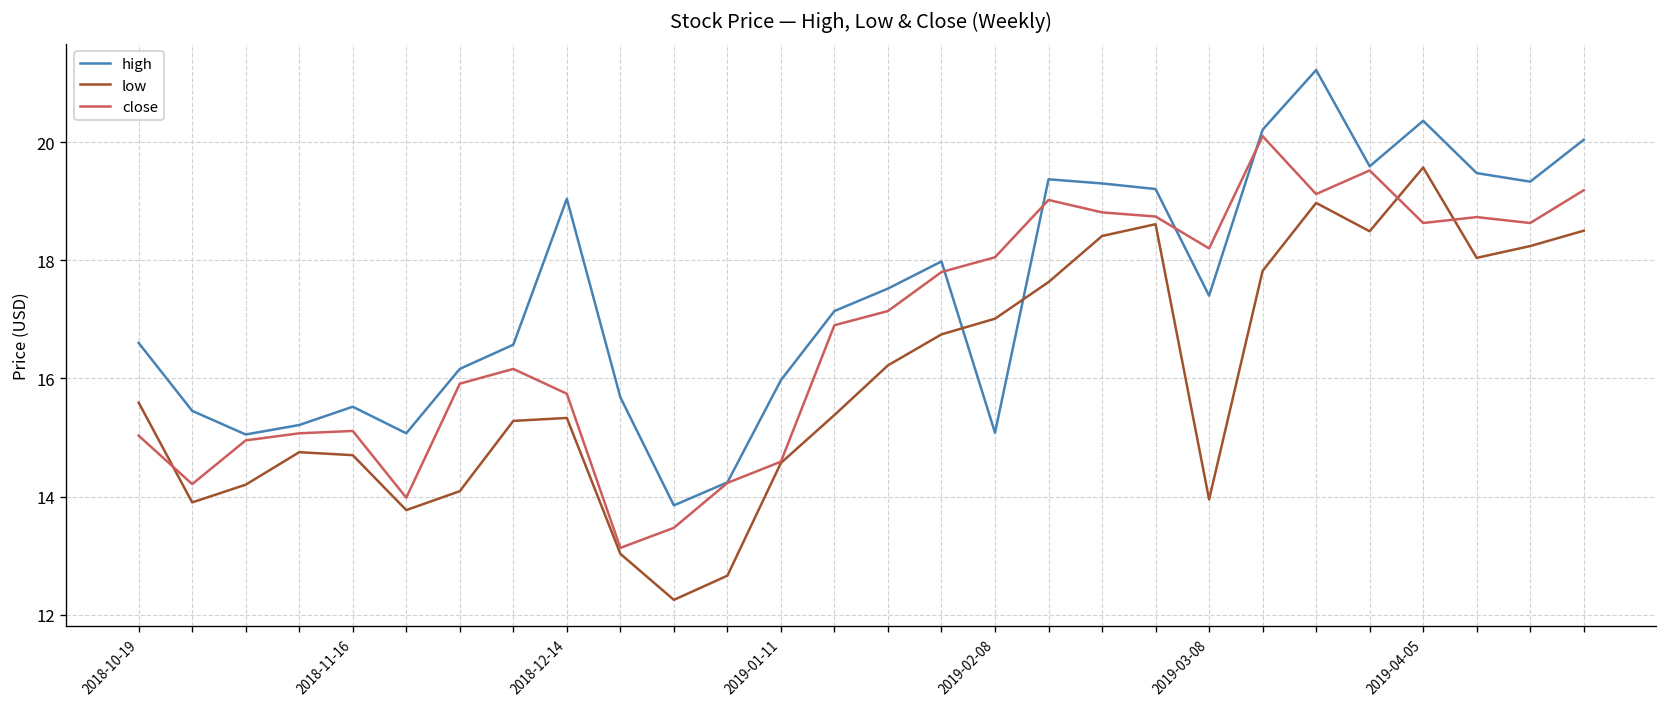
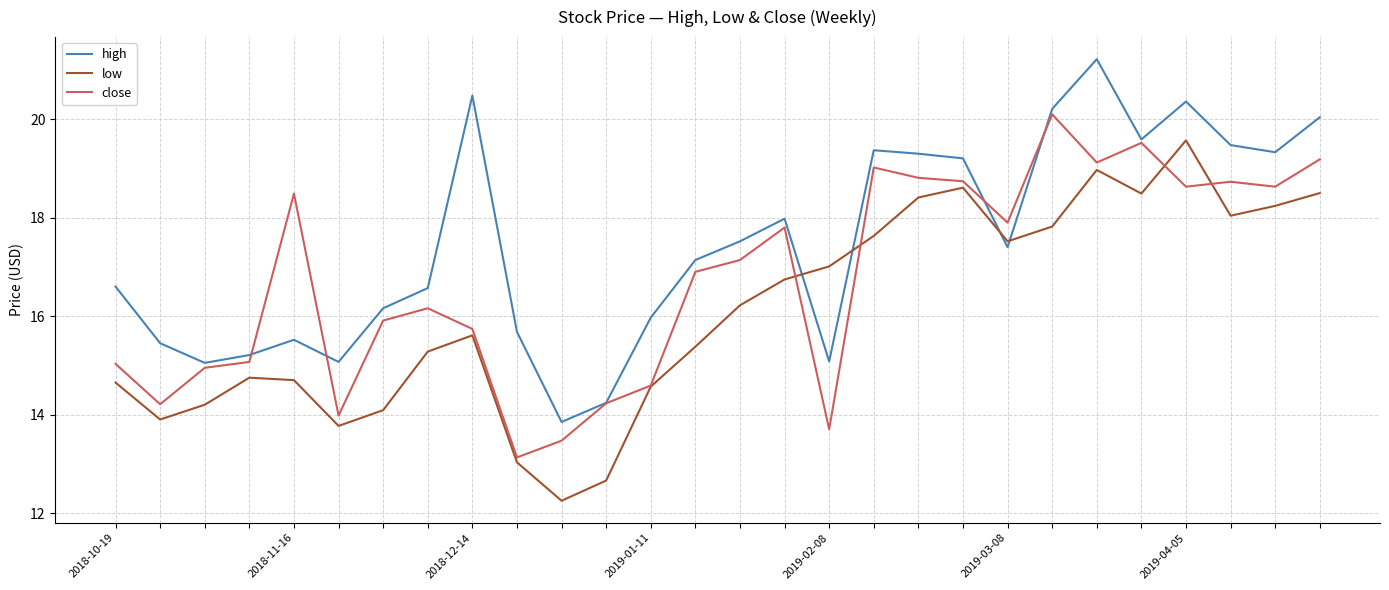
low, 2018-10-19: 15.6 -> 14.7
close, 2018-11-16: 15.1 -> 18.5
high, 2018-12-14: 19.0 -> 20.5
low, 2018-12-14: 15.3 -> 15.6
close, 2019-02-08: 18.1 -> 13.7
low, 2019-03-08: 14.0 -> 17.5
close, 2019-03-08: 18.2 -> 17.9
